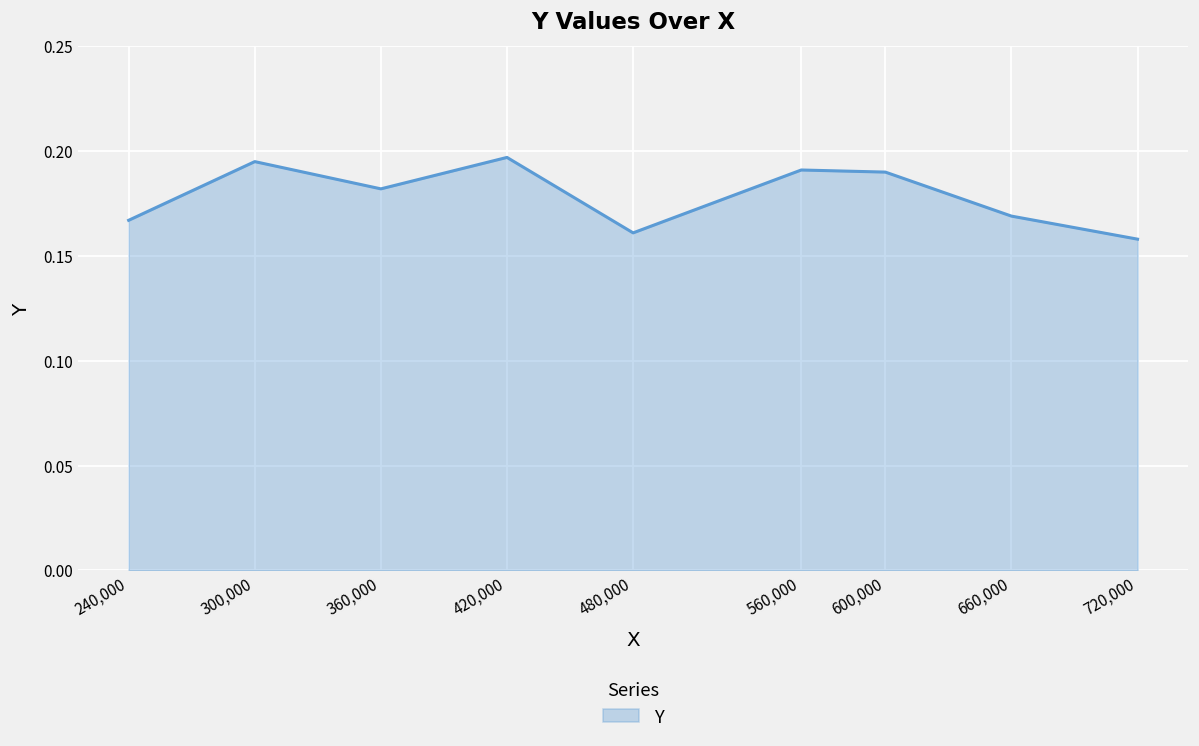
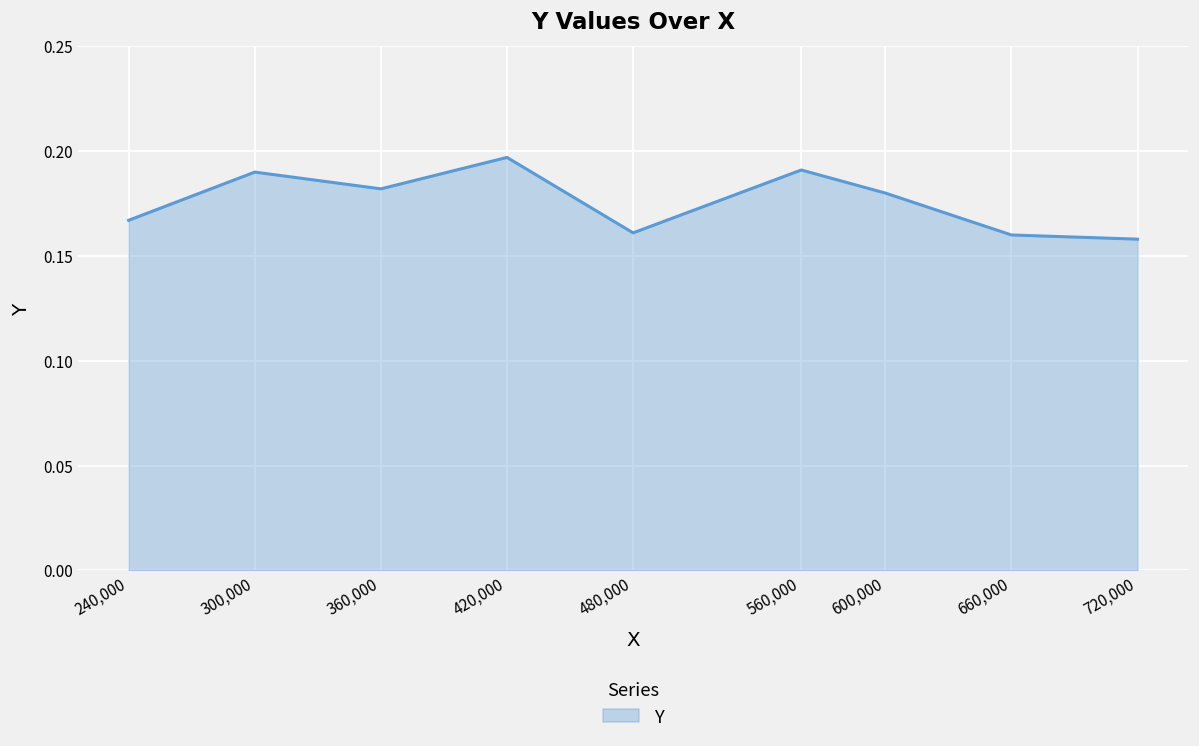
300,000: 0.195 -> 0.190
600,000: 0.19 -> 0.18
660,000: 0.169 -> 0.160
